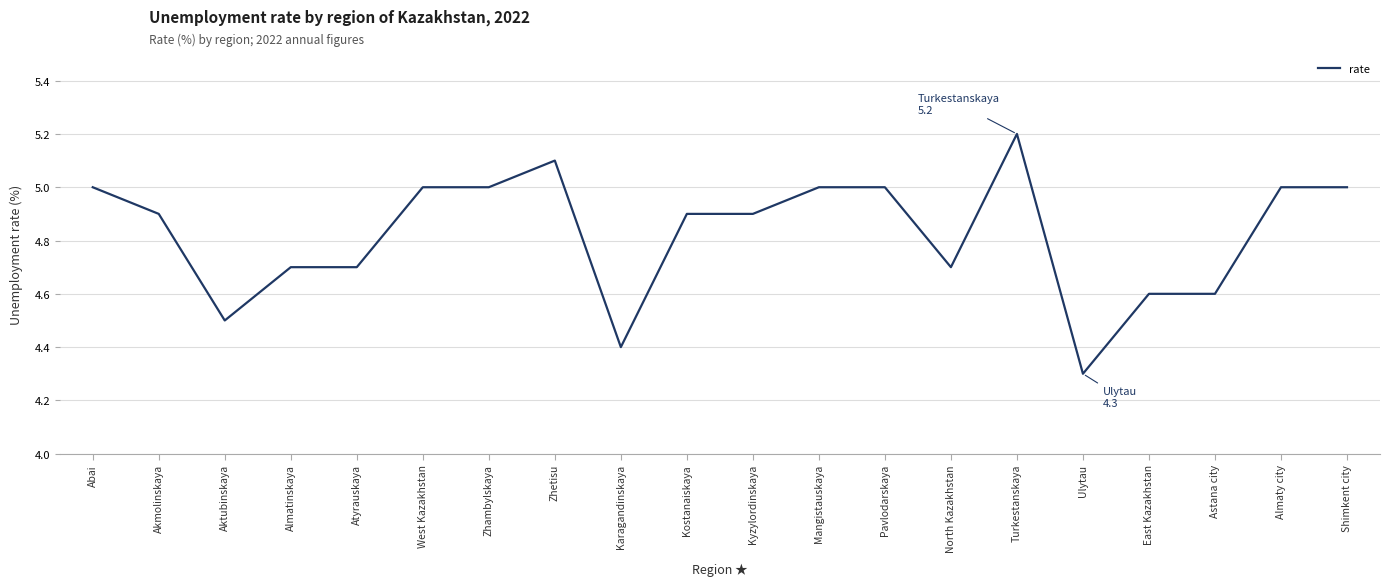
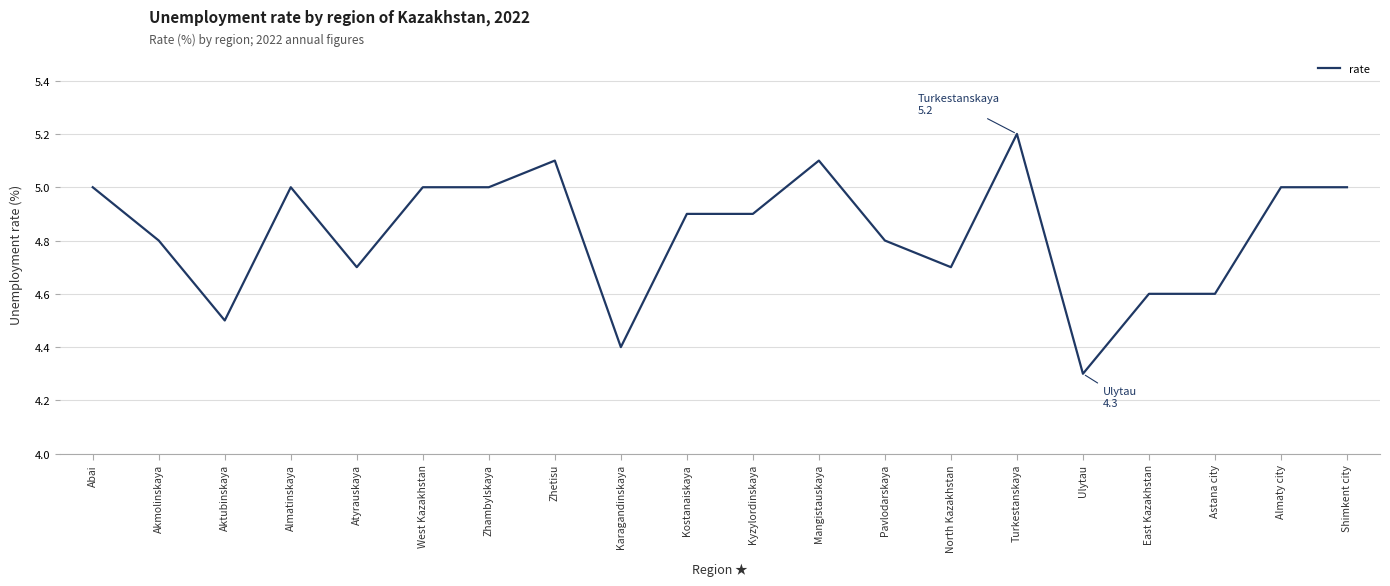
Akmolinskaya: 4.9 -> 4.8
Almatinskaya: 4.7 -> 5.0
Mangistauskaya: 5.0 -> 5.1
Pavlodarskaya: 5.0 -> 4.8
